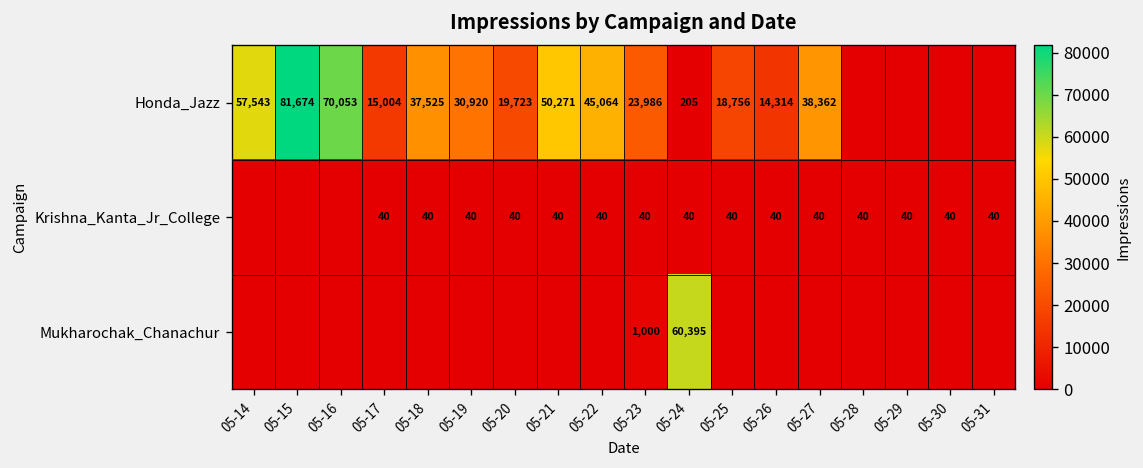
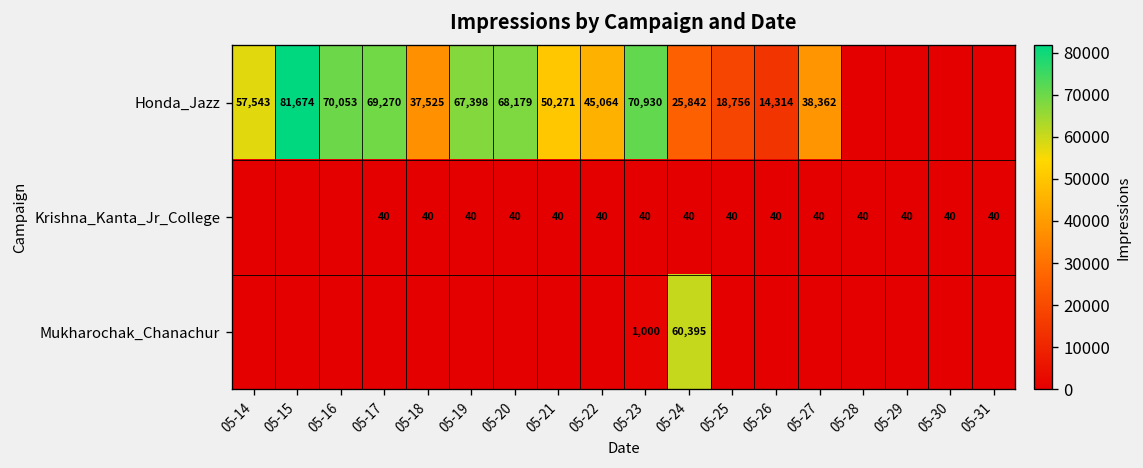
Honda_Jazz, 05-17: 15,004 -> 69,270
Honda_Jazz, 05-19: 30,920 -> 67,398
Honda_Jazz, 05-20: 19,723 -> 68,179
Honda_Jazz, 05-23: 23,986 -> 70,930
Honda_Jazz, 05-24: 205 -> 25,842
